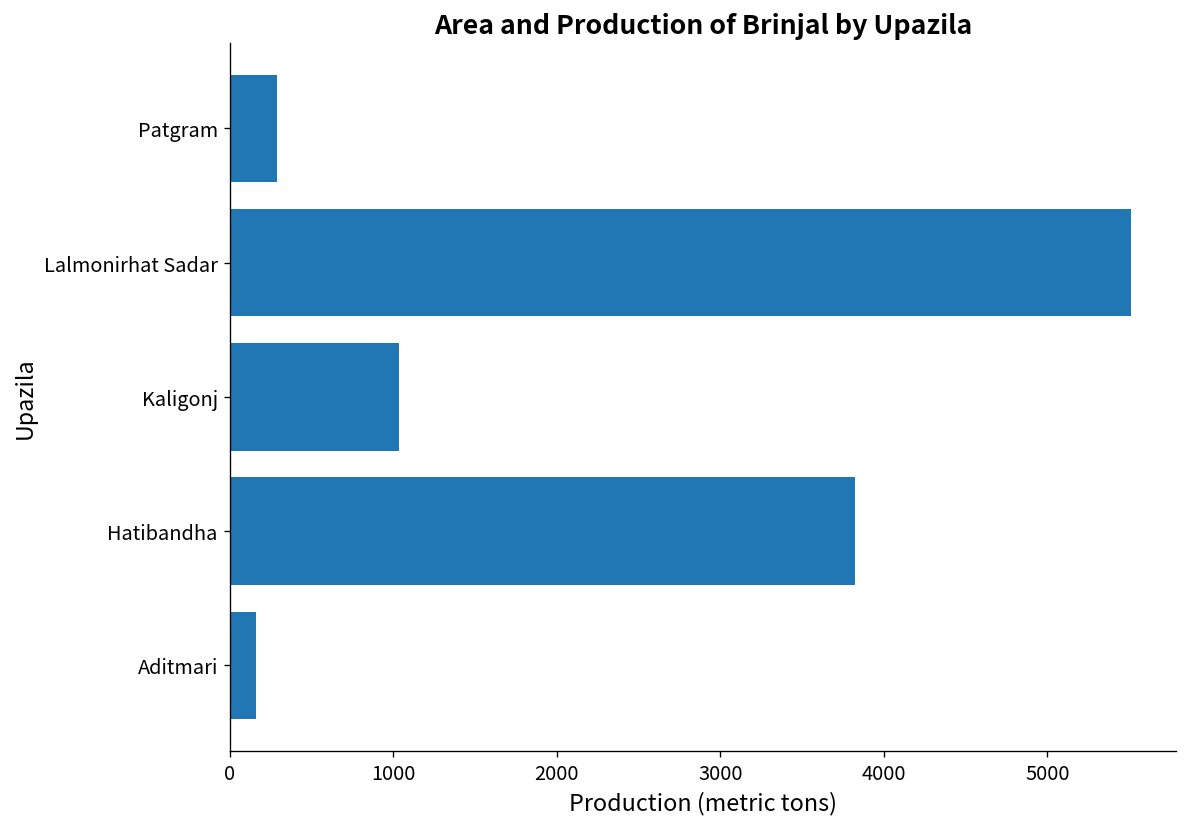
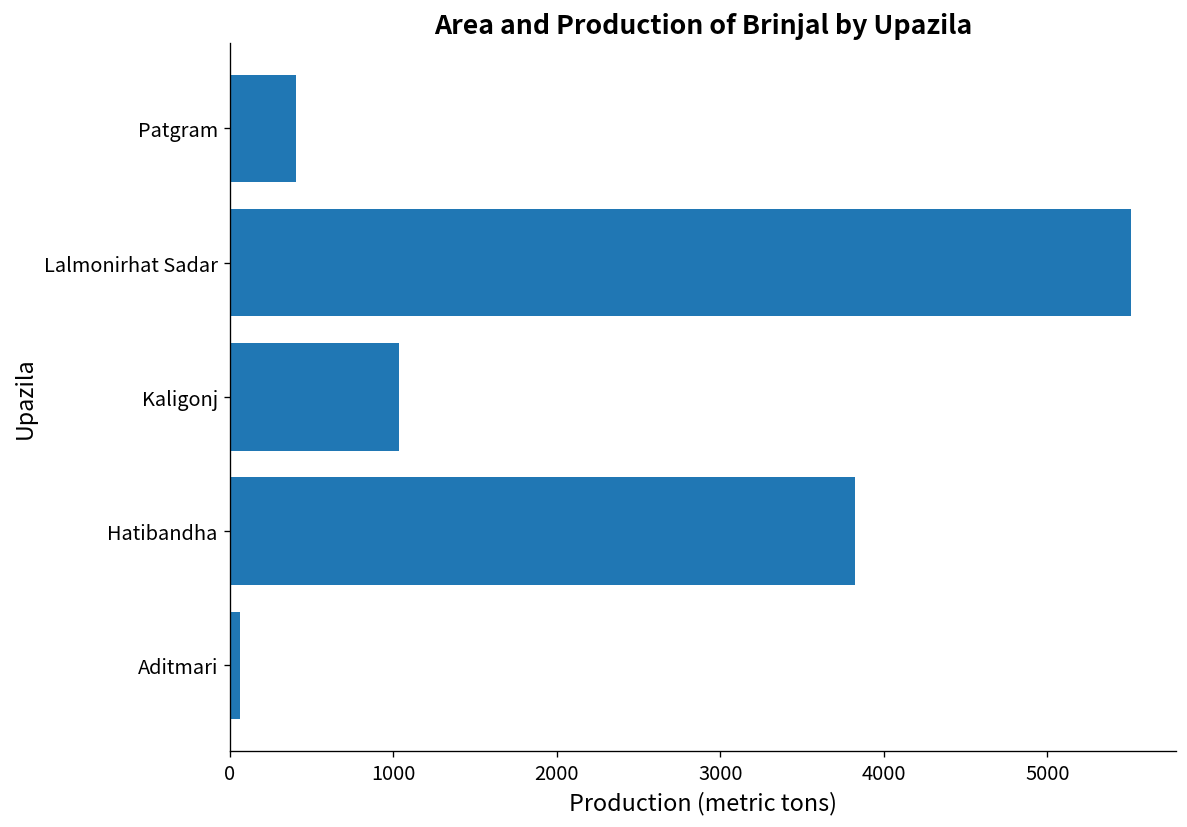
Patgram: 290 -> 410
Aditmari: 160 -> 70
